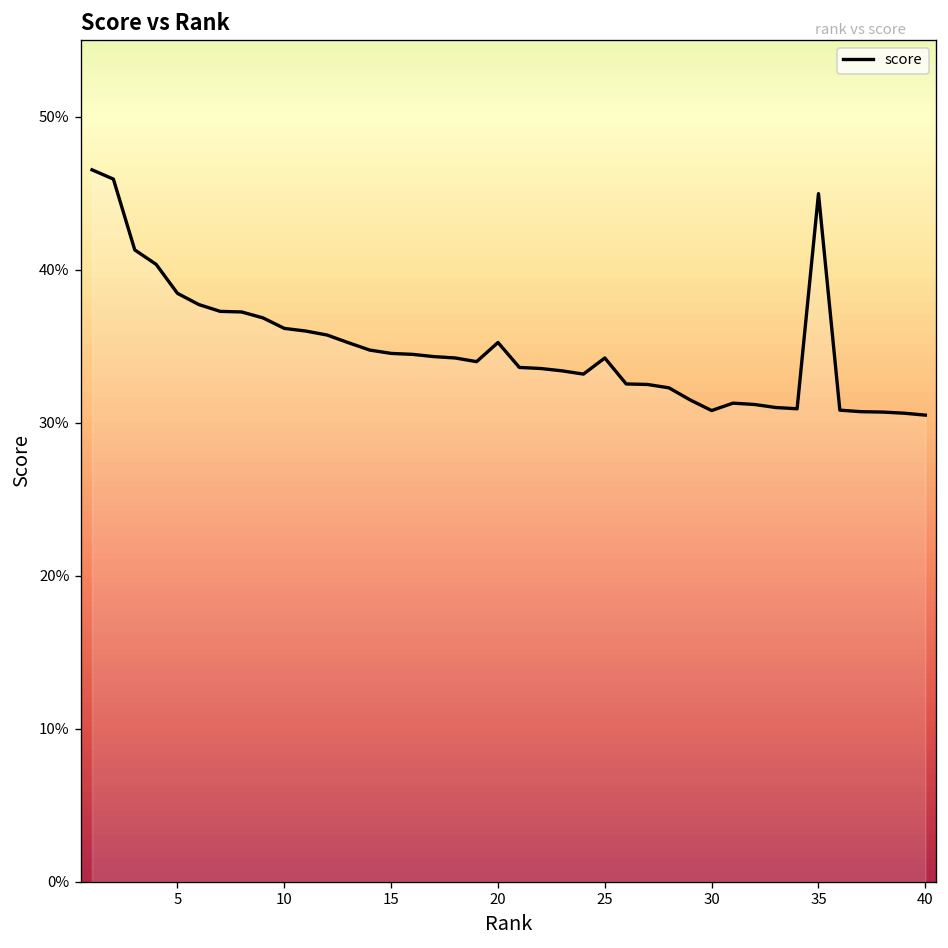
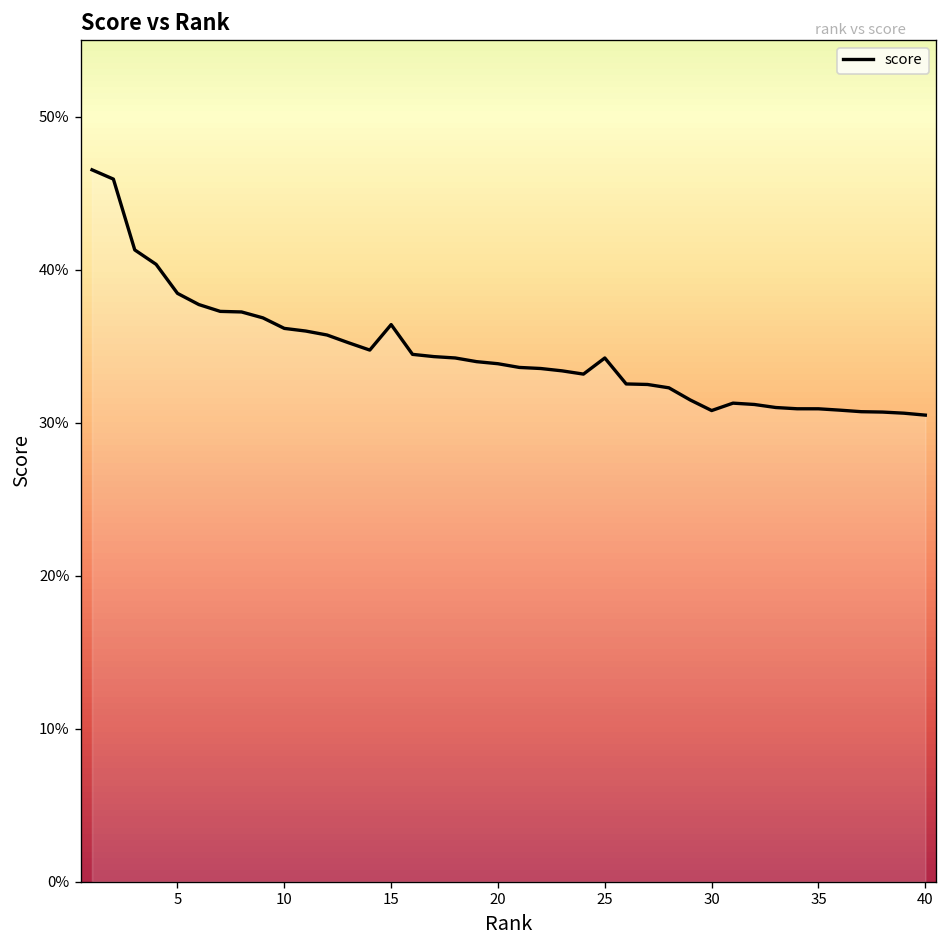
15: 34.5% -> 36.4%
20: 35.2% -> 33.8%
35: 45.0% -> 30.9%
